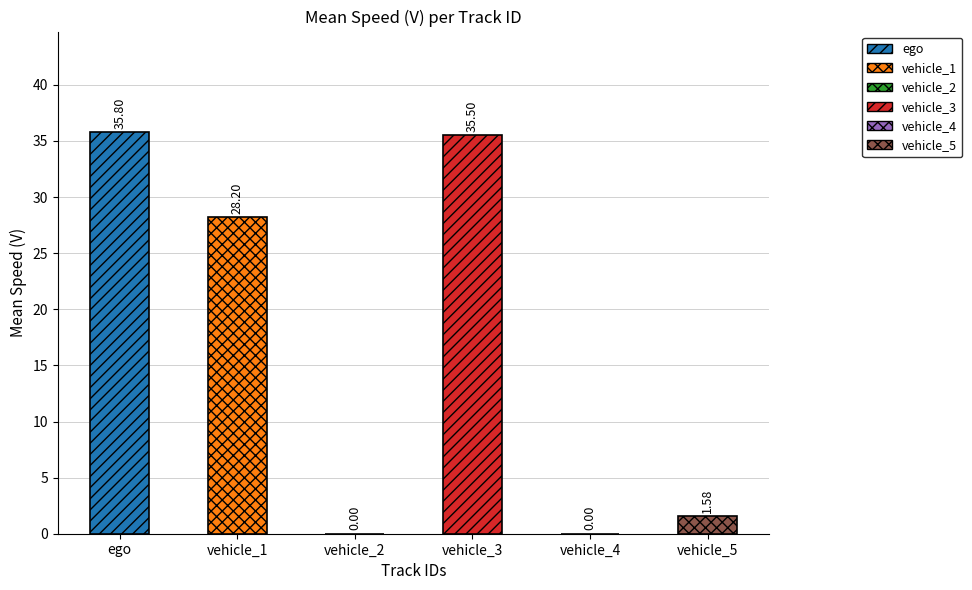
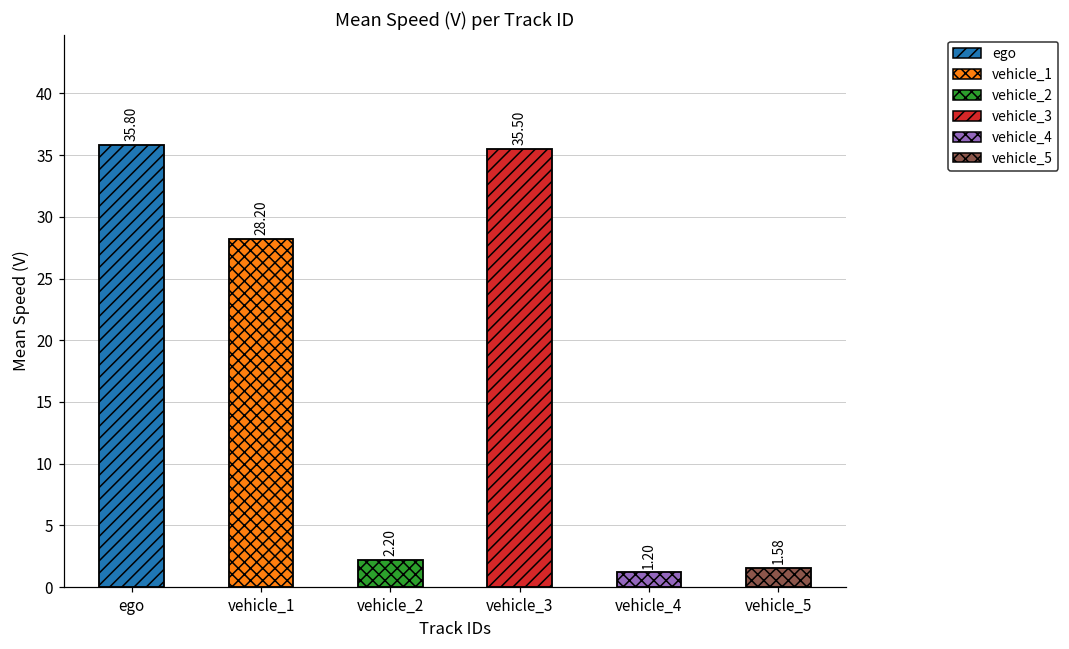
vehicle_2: 0.00 -> 2.20
vehicle_4: 0.00 -> 1.20
